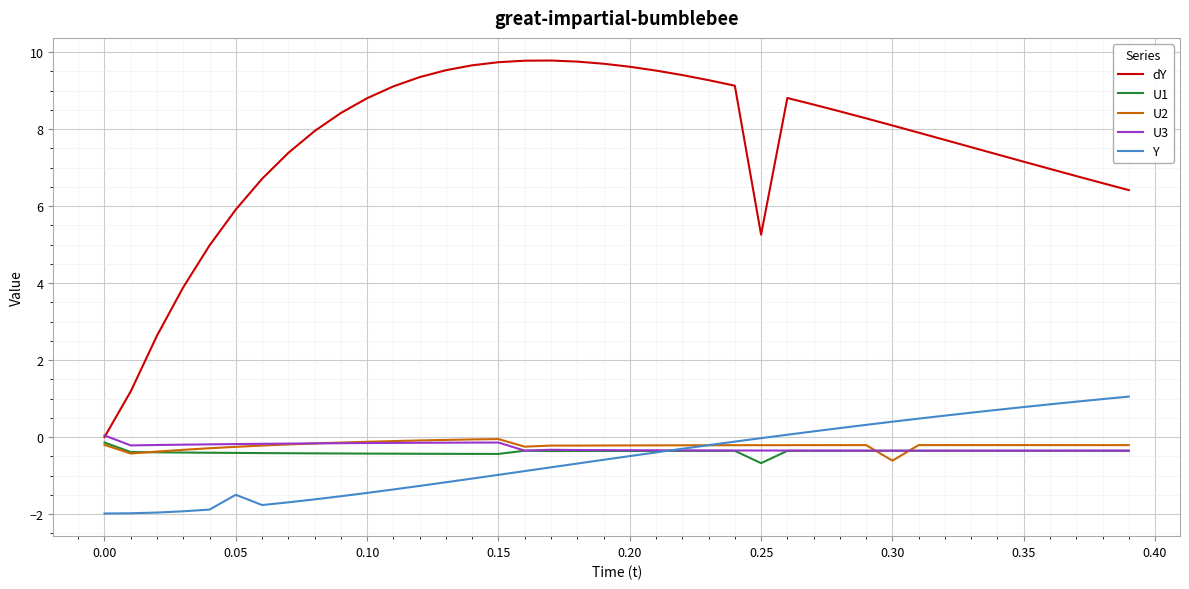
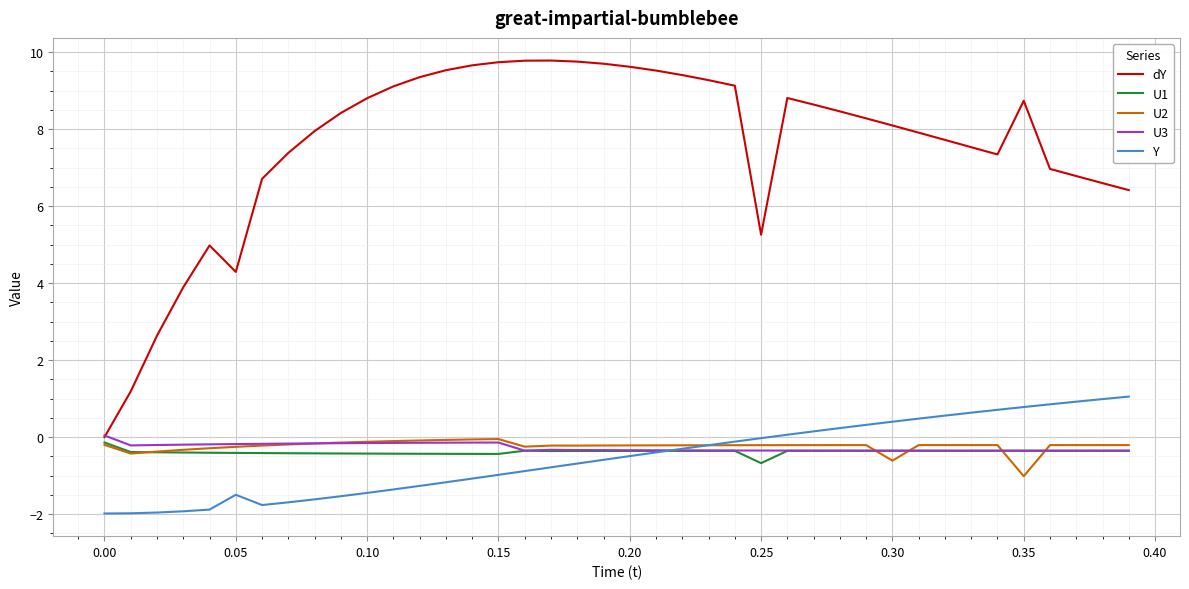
dY, 0.05: 5.9 -> 4.3
dY, 0.35: 7.2 -> 8.7
U2, 0.35: -0.2 -> -1.0
